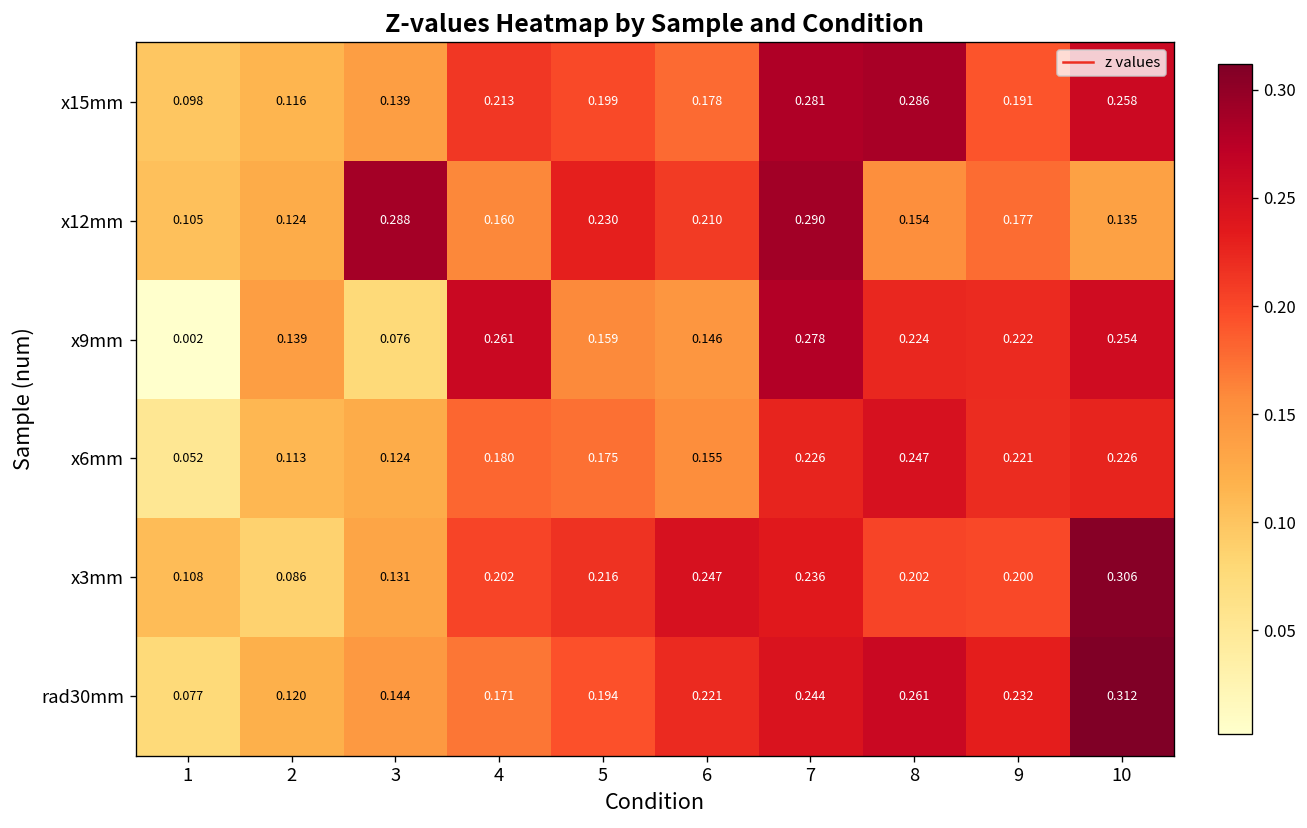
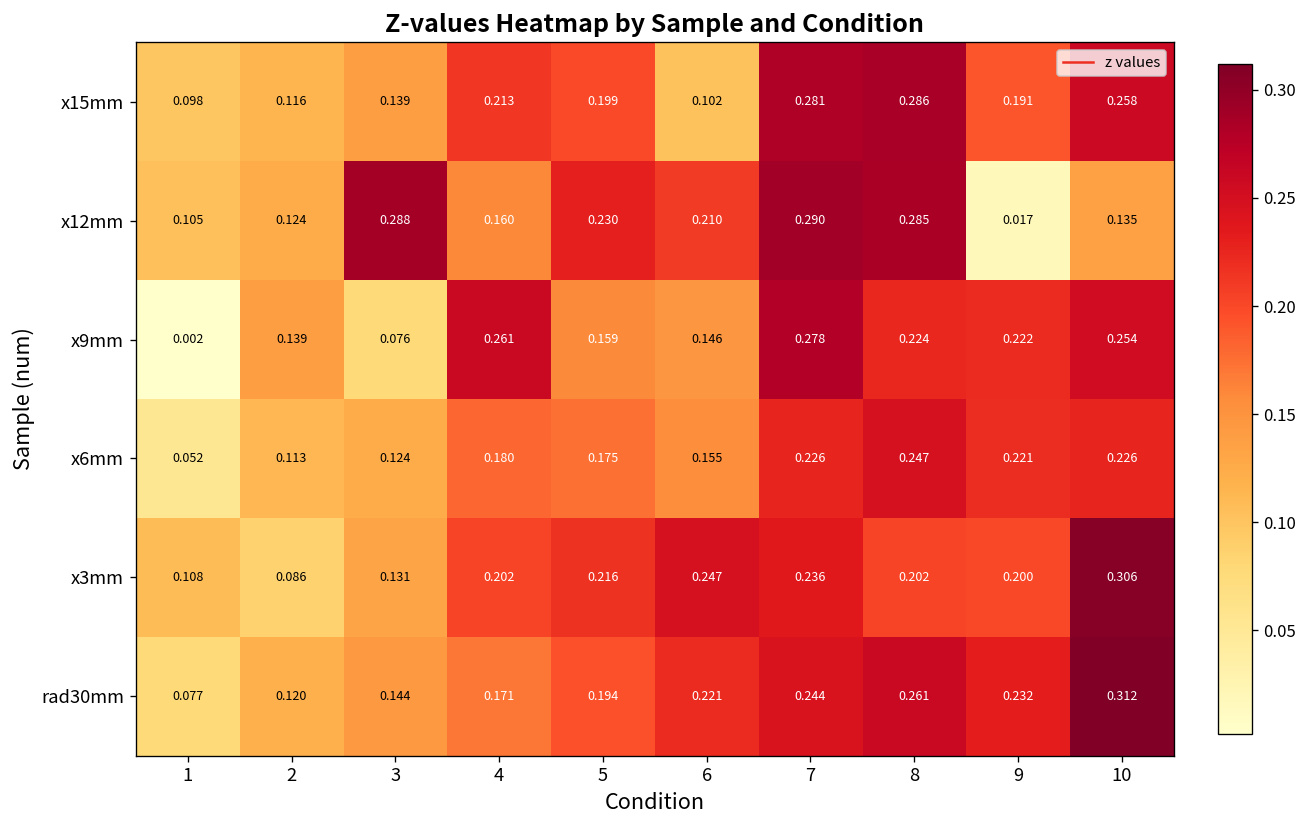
x15mm, 6: 0.178 -> 0.102
x12mm, 8: 0.154 -> 0.285
x12mm, 9: 0.177 -> 0.017
